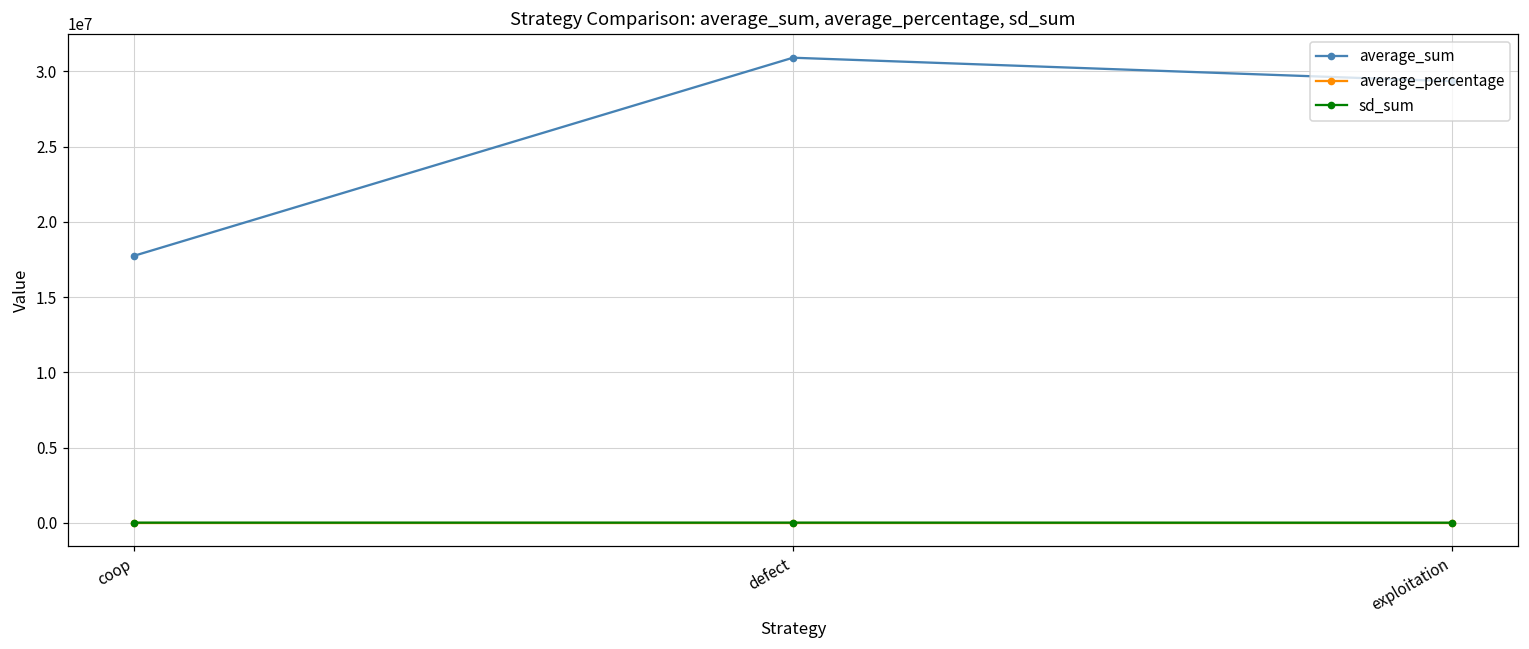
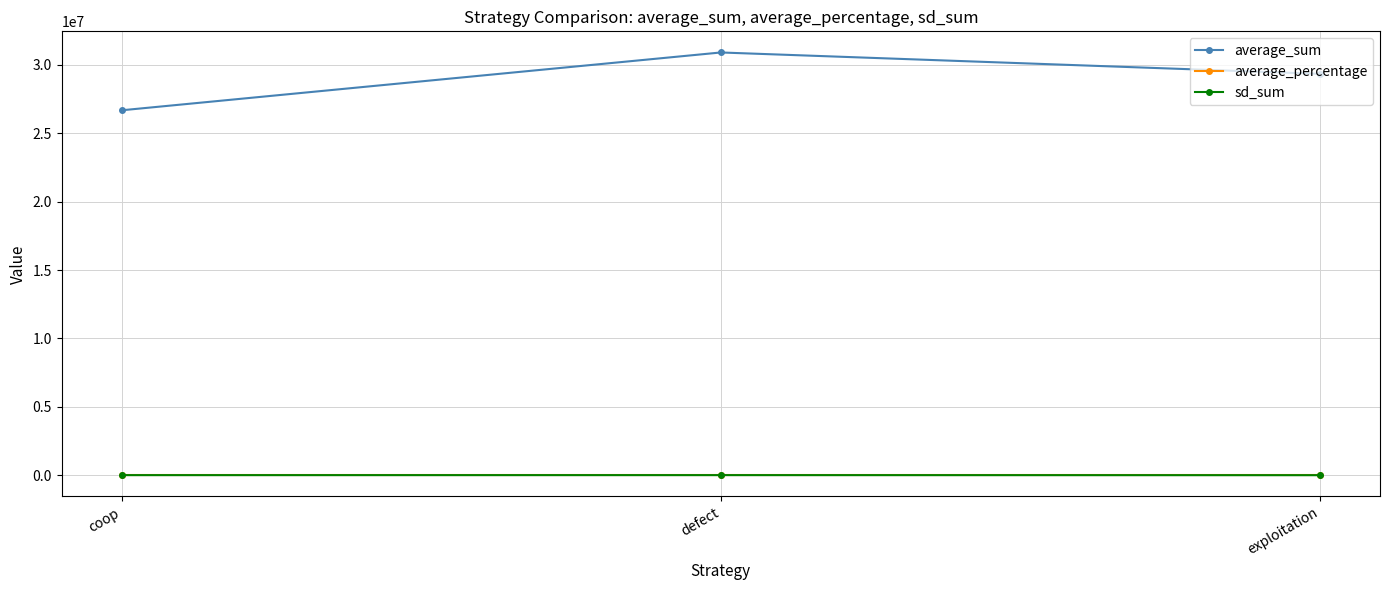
average_sum, coop: 17700000 -> 26700000
